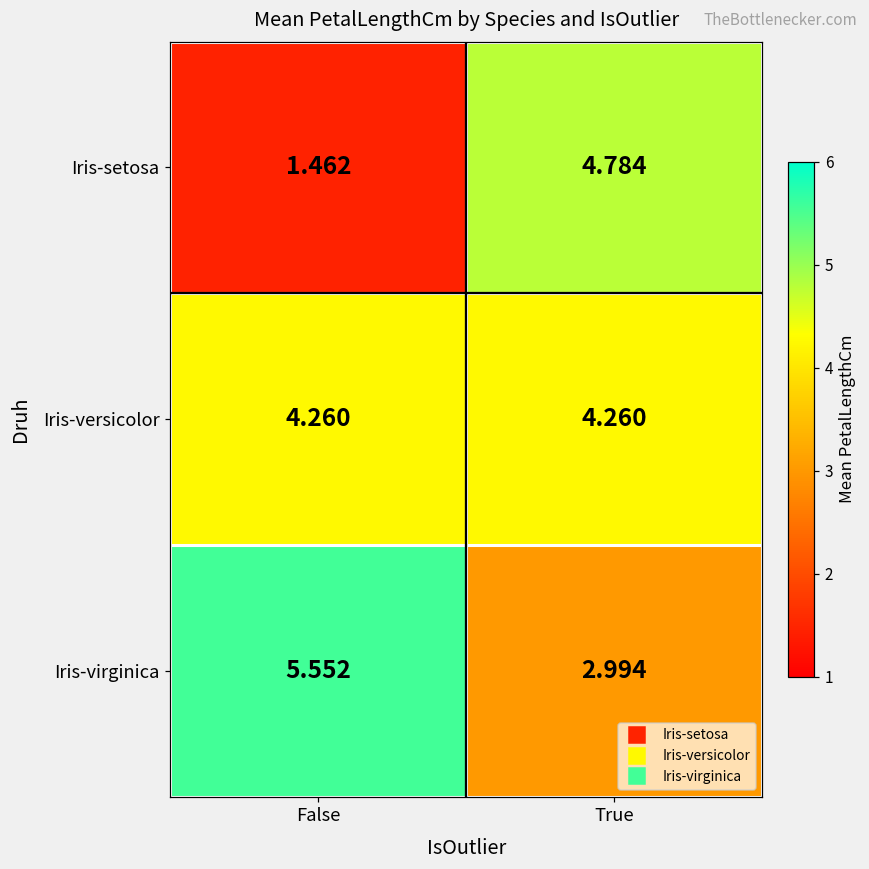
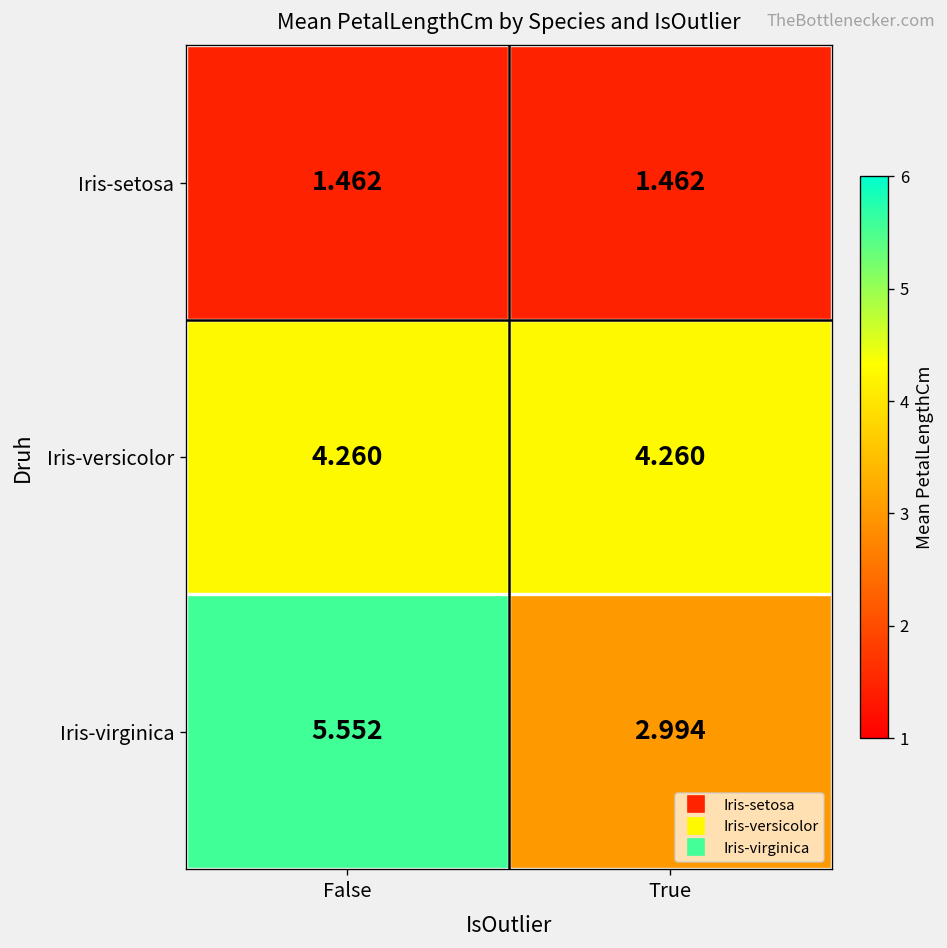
Iris-setosa, True: 4.784 -> 1.462
